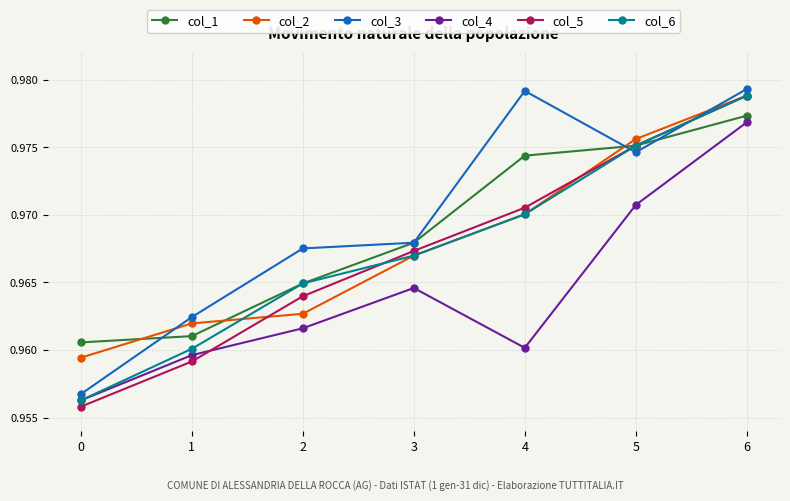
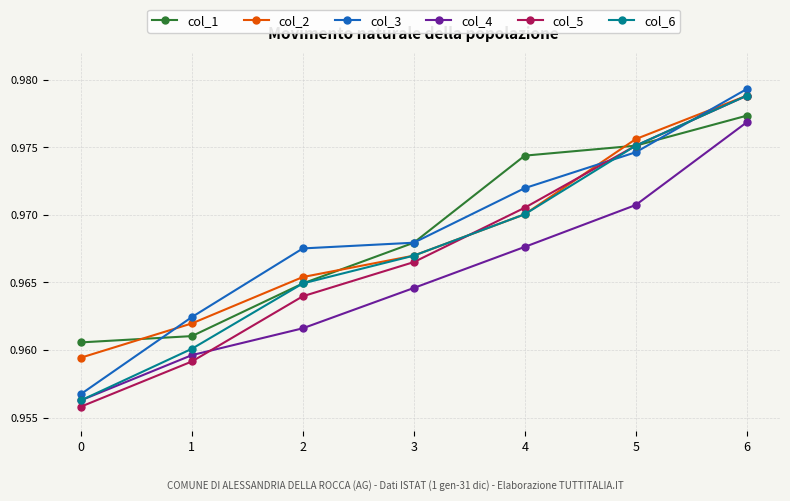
col_2, 2: 0.9627 -> 0.9654
col_5, 3: 0.9673 -> 0.9665
col_3, 4: 0.9792 -> 0.9720
col_4, 4: 0.9602 -> 0.9676
